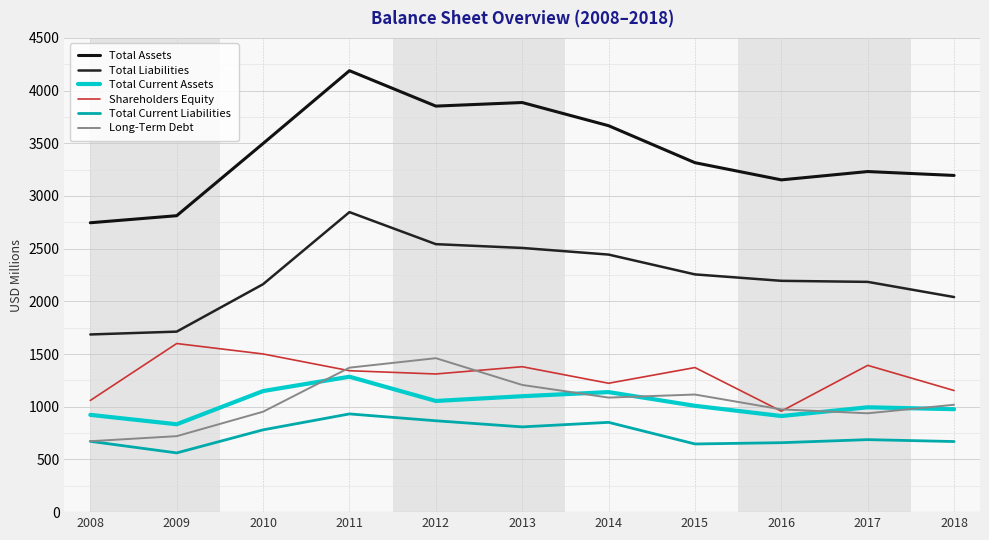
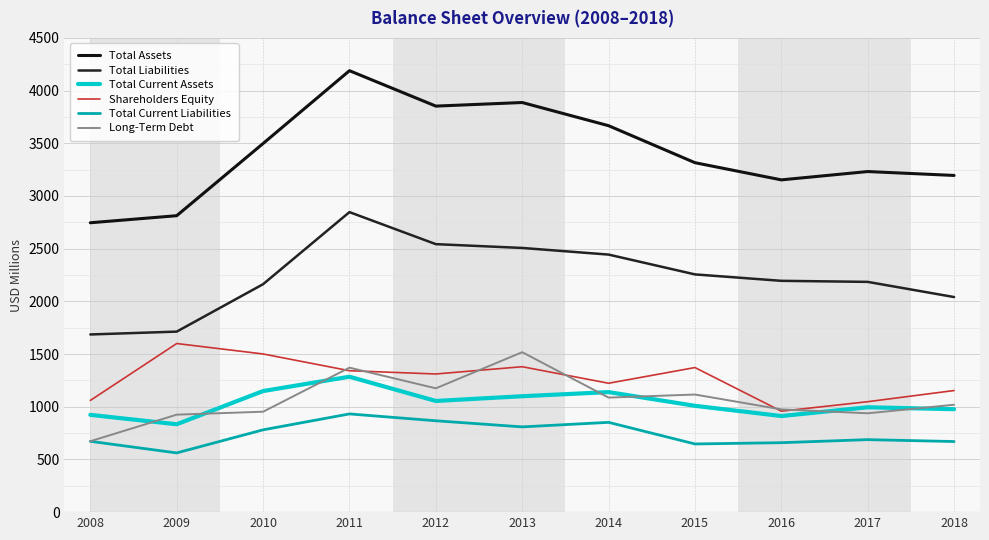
Long-Term Debt, 2009: 720 -> 930
Long-Term Debt, 2012: 1460 -> 1180
Long-Term Debt, 2013: 1210 -> 1520
Shareholders Equity, 2017: 1390 -> 1050
